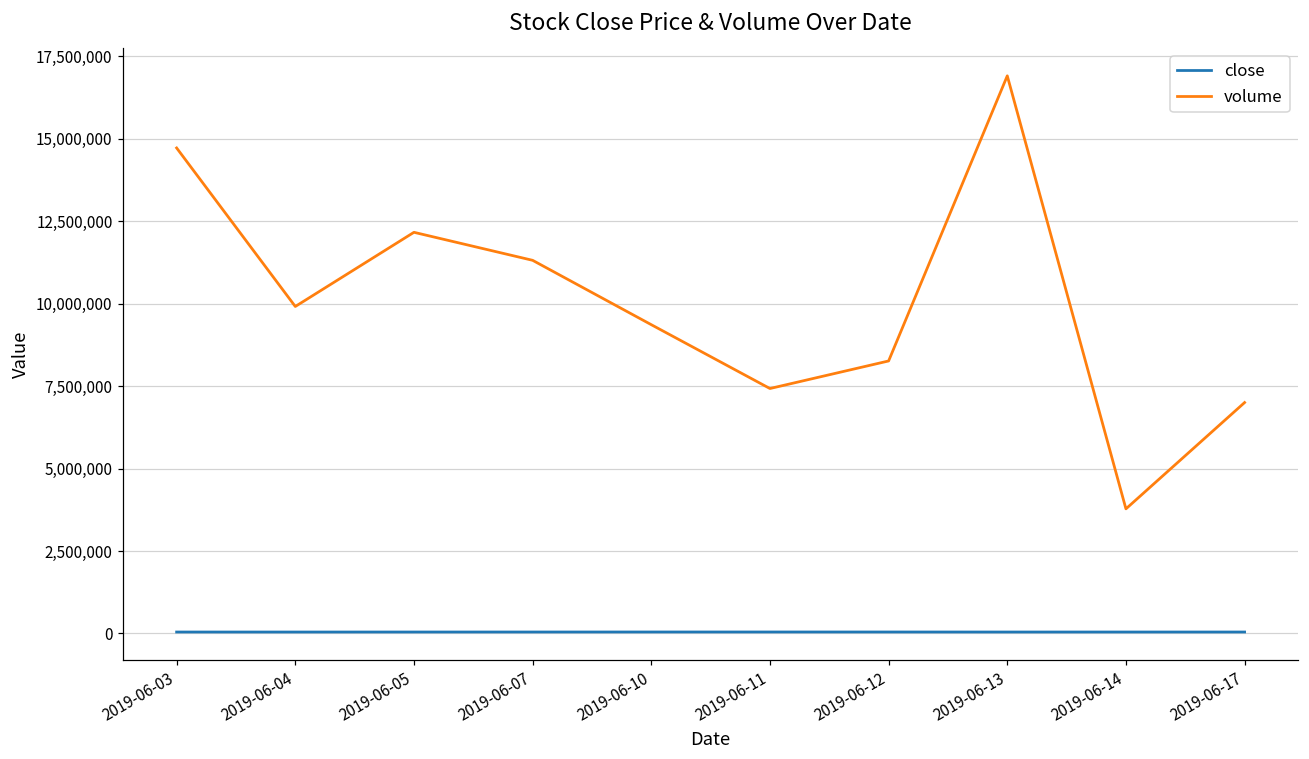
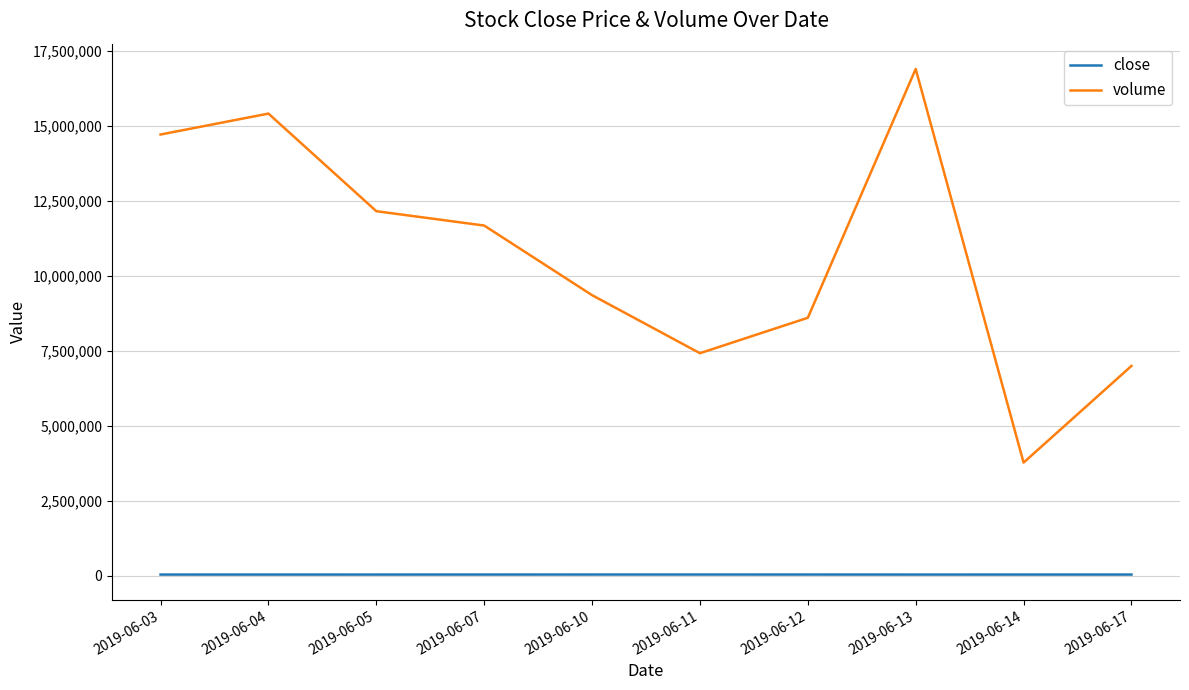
volume, 2019-06-04: 9,900,000 -> 15,400,000
volume, 2019-06-07: 11,300,000 -> 11,700,000
volume, 2019-06-12: 8,300,000 -> 8,600,000
